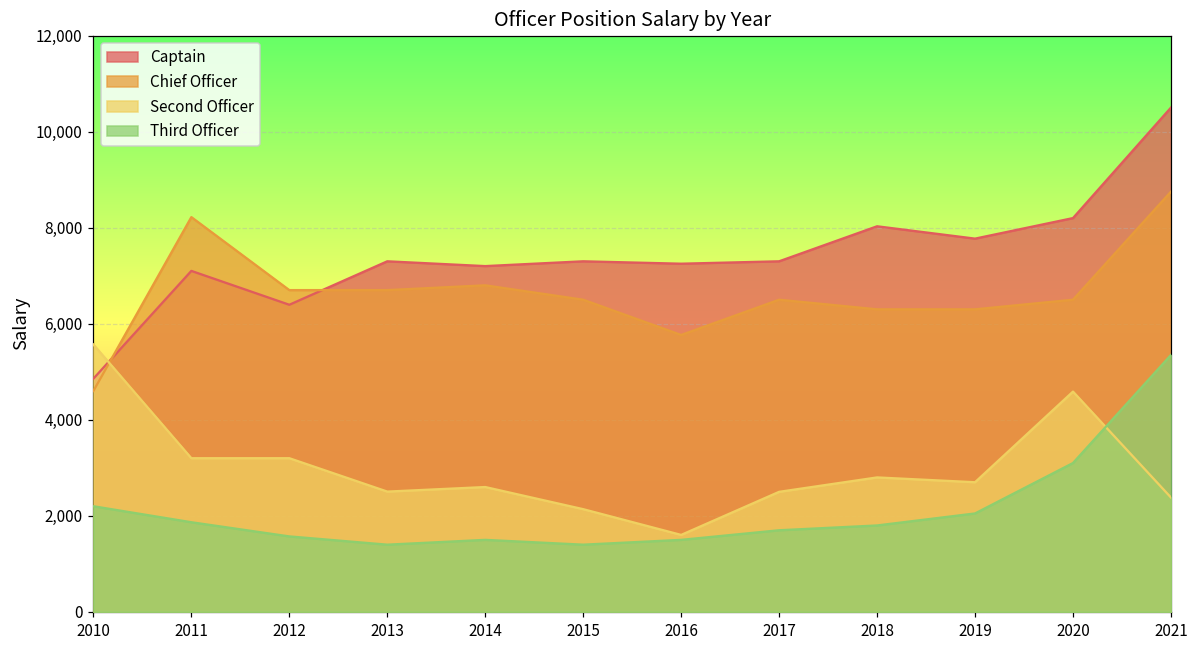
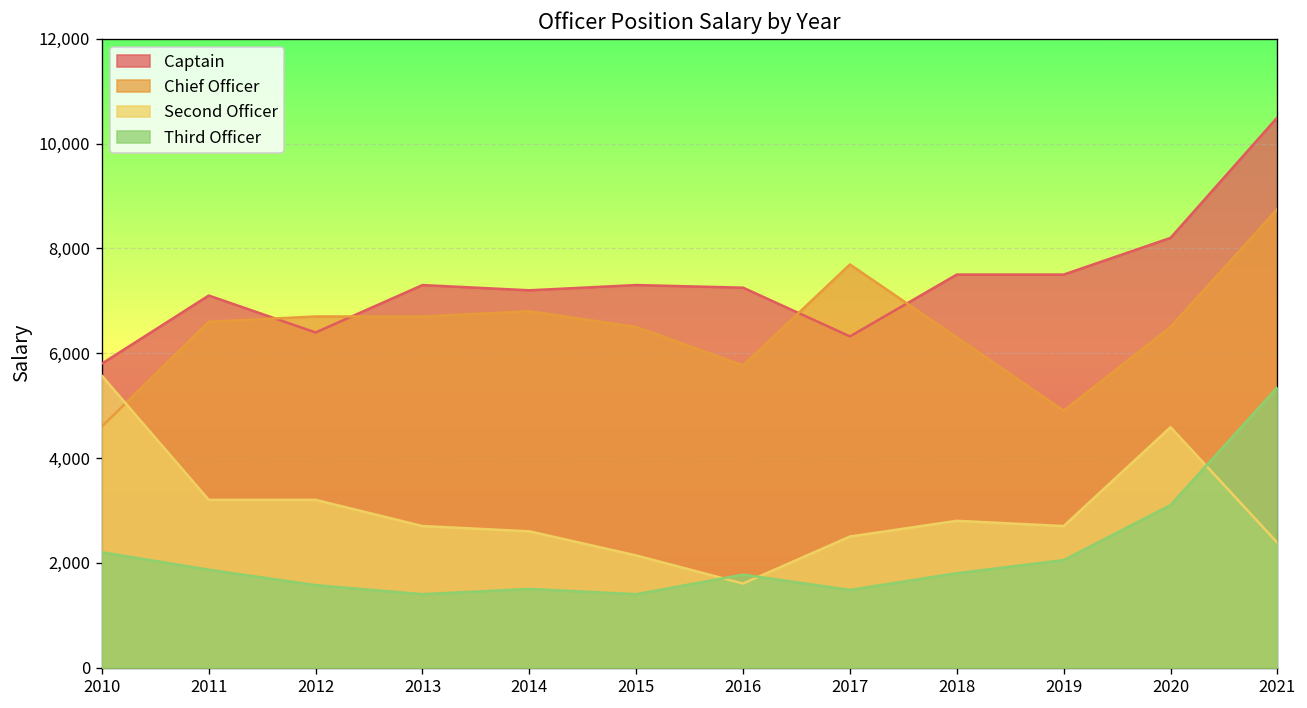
Captain, 2010: 4,900 -> 5,800
Chief Officer, 2011: 8,200 -> 6,600
Second Officer, 2013: 2,500 -> 2,700
Third Officer, 2016: 1,500 -> 1,800
Captain, 2017: 7,300 -> 6,300
Chief Officer, 2017: 6,500 -> 7,700
Third Officer, 2017: 1,700 -> 1,500
Captain, 2018: 8,000 -> 7,500
Captain, 2019: 7,800 -> 7,500
Chief Officer, 2019: 6,300 -> 4,900
